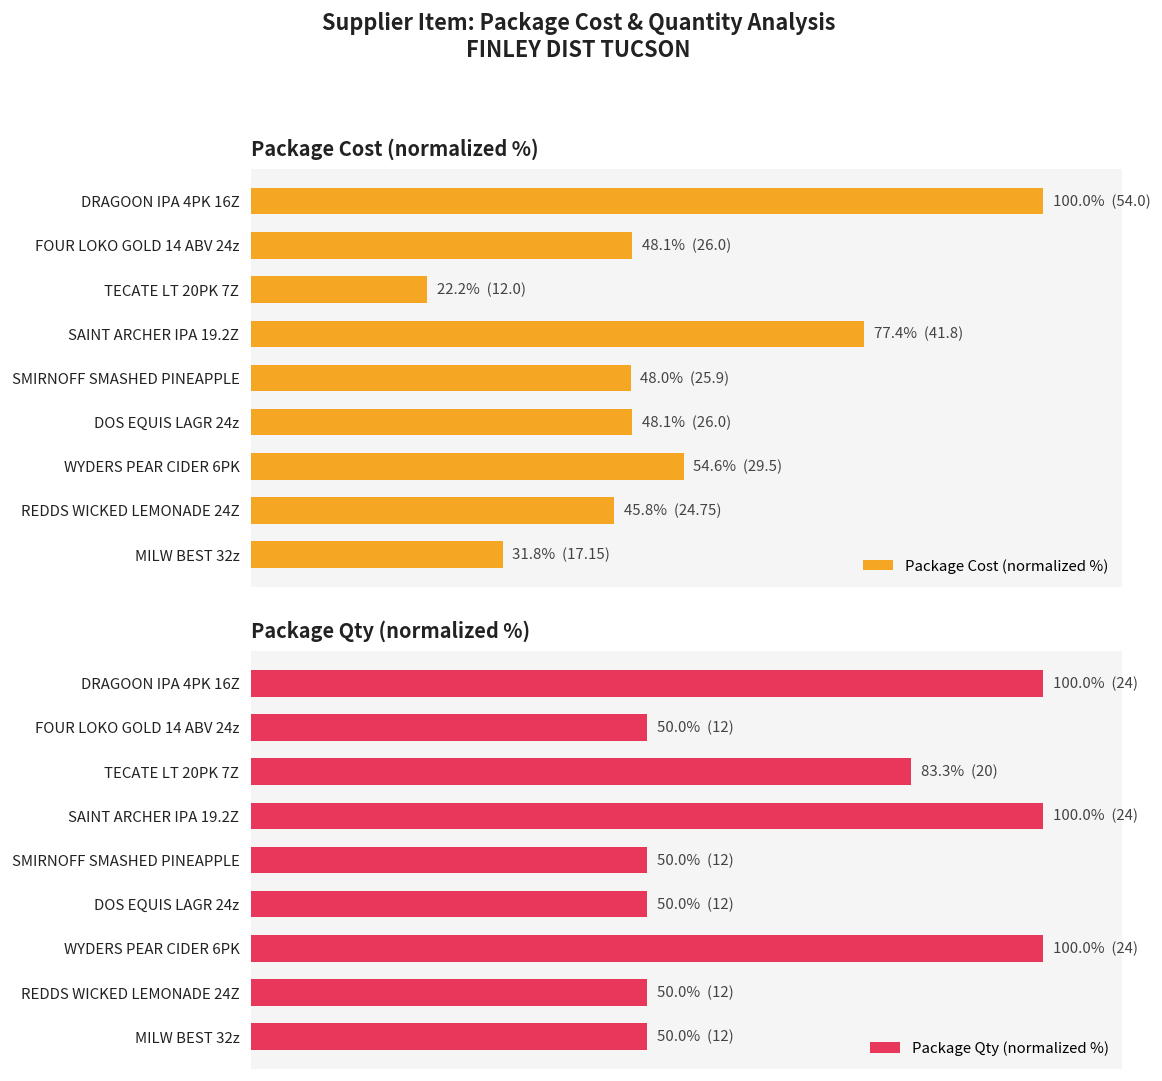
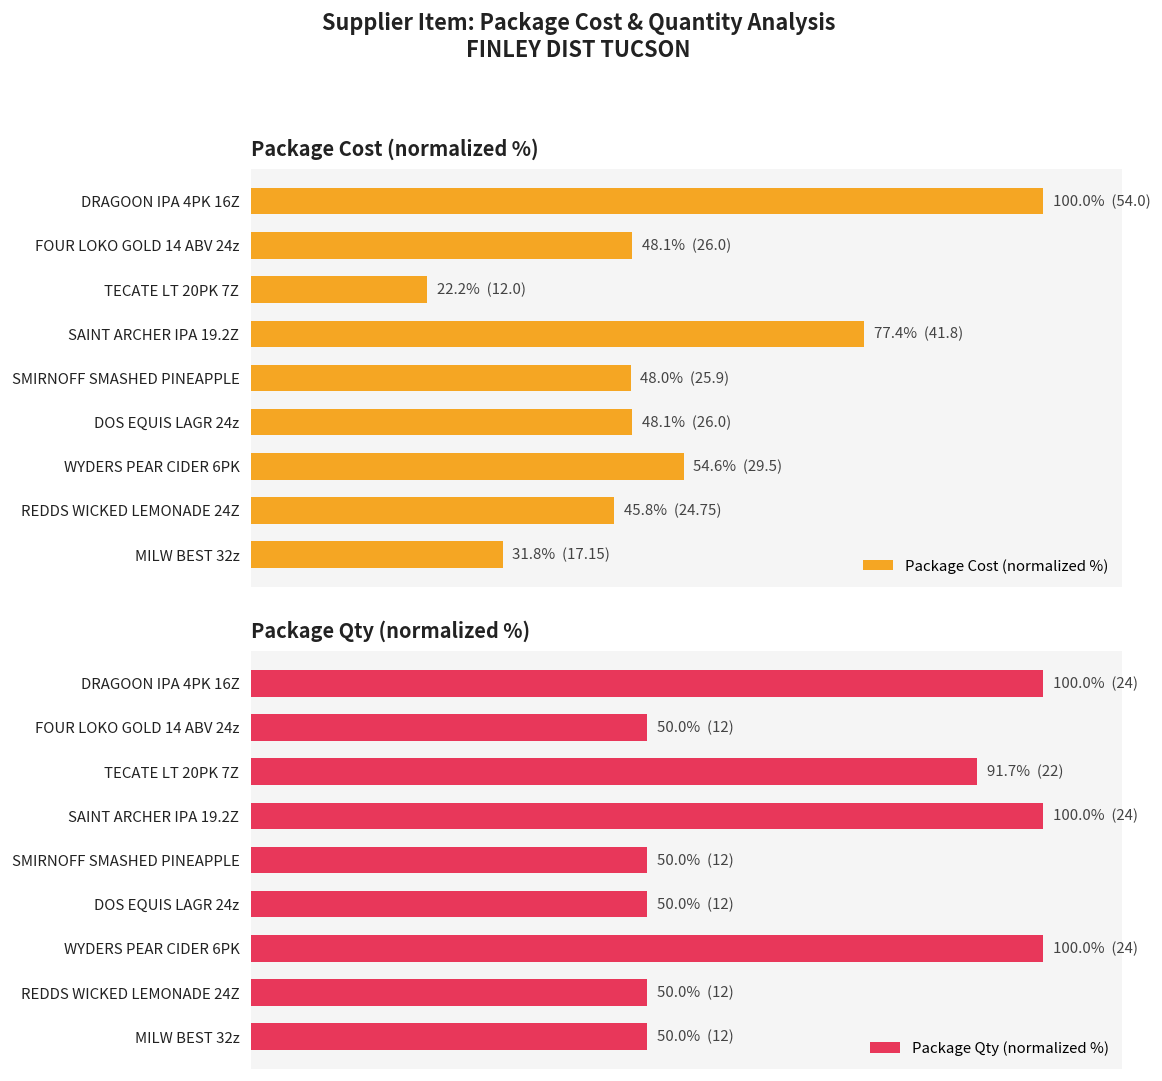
Package Qty (normalized %), TECATE LT 20PK 7Z: 83.3% (20) -> 91.7% (22)
